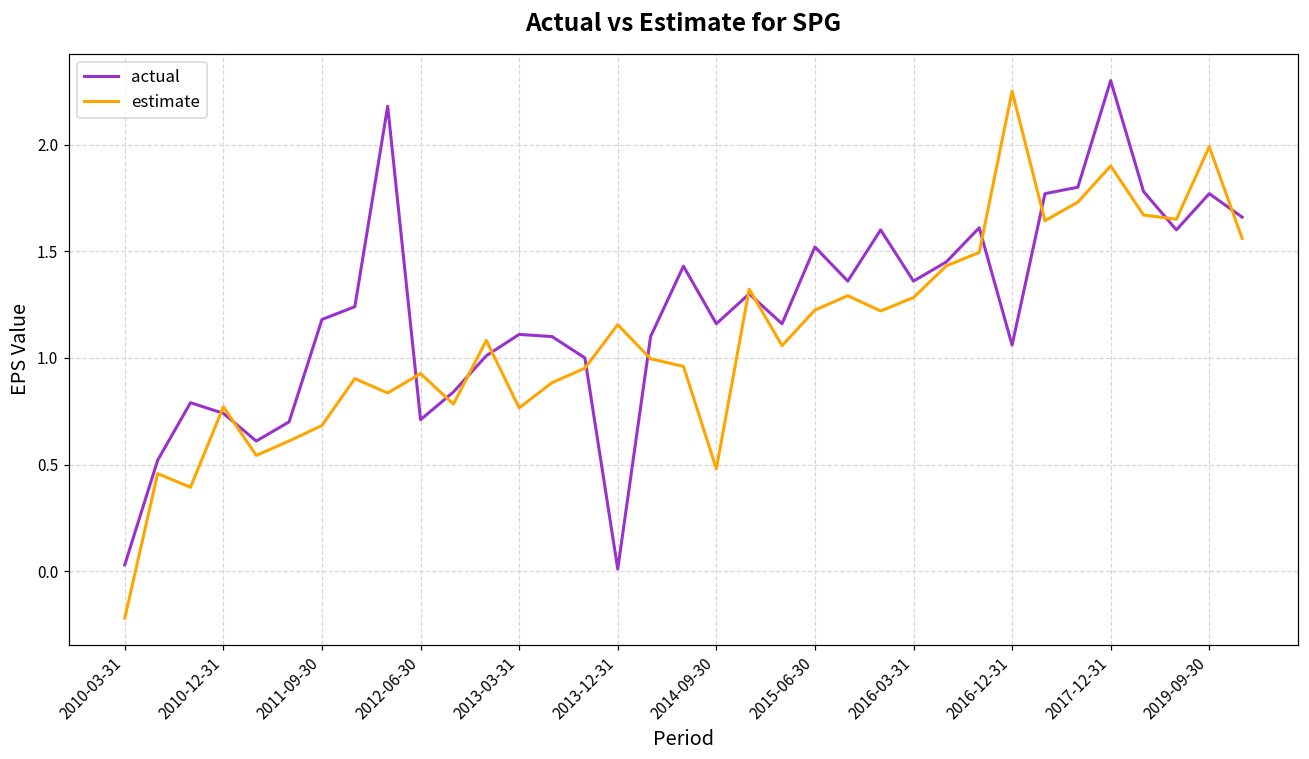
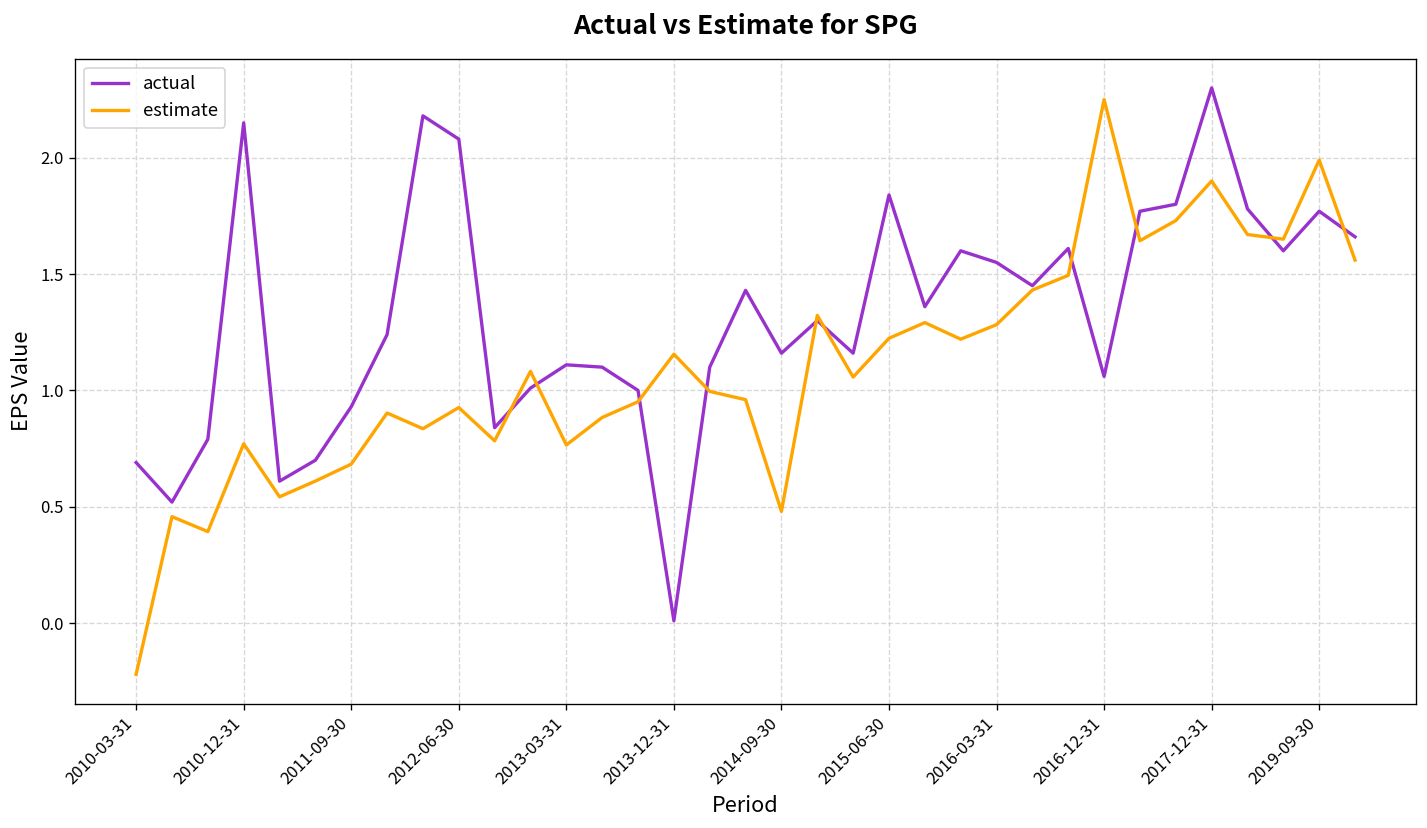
actual, 2010-03-31: 0.03 -> 0.69
actual, 2010-12-31: 0.74 -> 2.15
actual, 2011-09-30: 1.18 -> 0.93
actual, 2012-06-30: 0.71 -> 2.08
actual, 2015-06-30: 1.52 -> 1.84
actual, 2016-03-31: 1.36 -> 1.55
